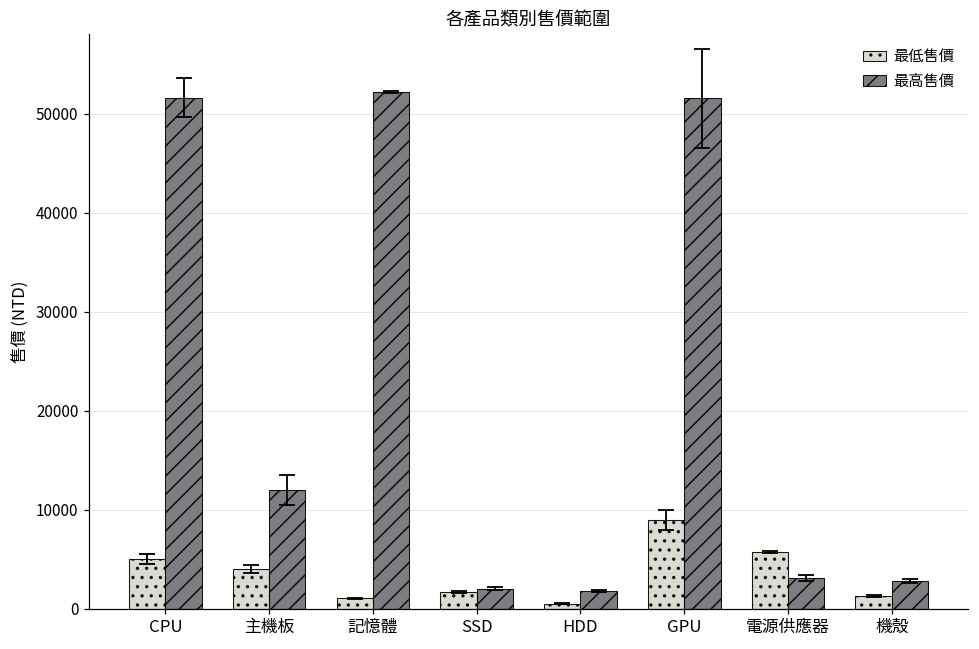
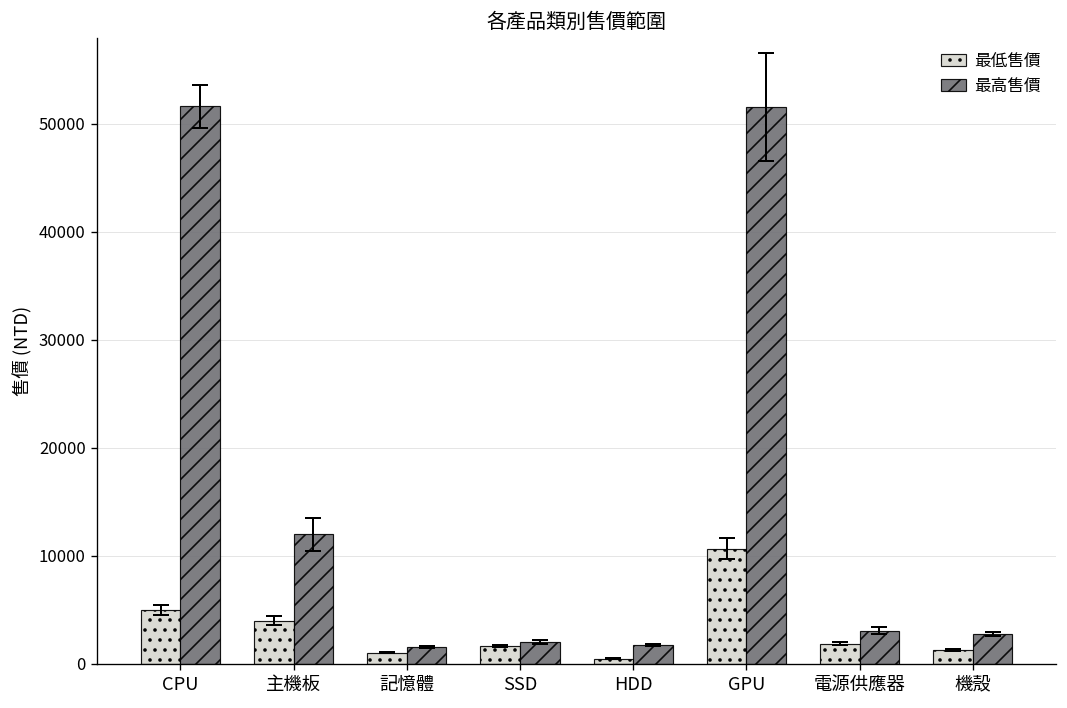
最高售價, 記憶體: 52000 -> 2000
最低售價, GPU: 9000 -> 11000
最低售價, 電源供應器: 6000 -> 2000
